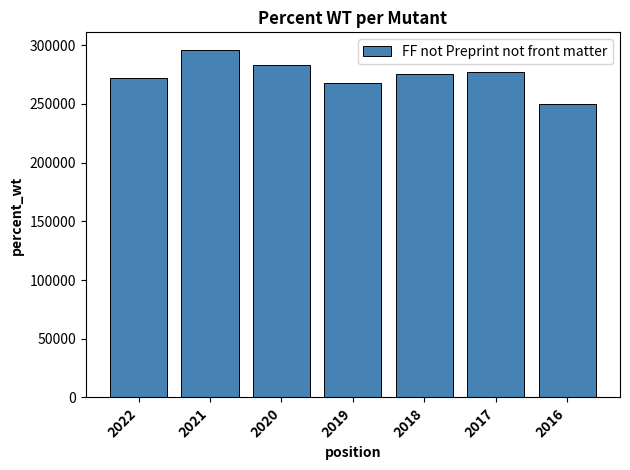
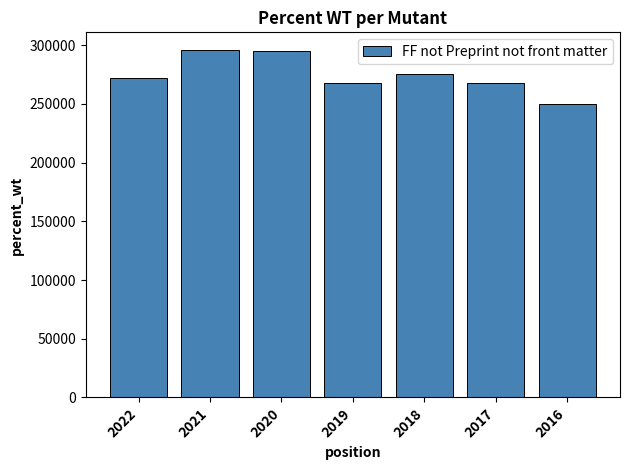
2020: 284000 -> 295000
2017: 277000 -> 268000
